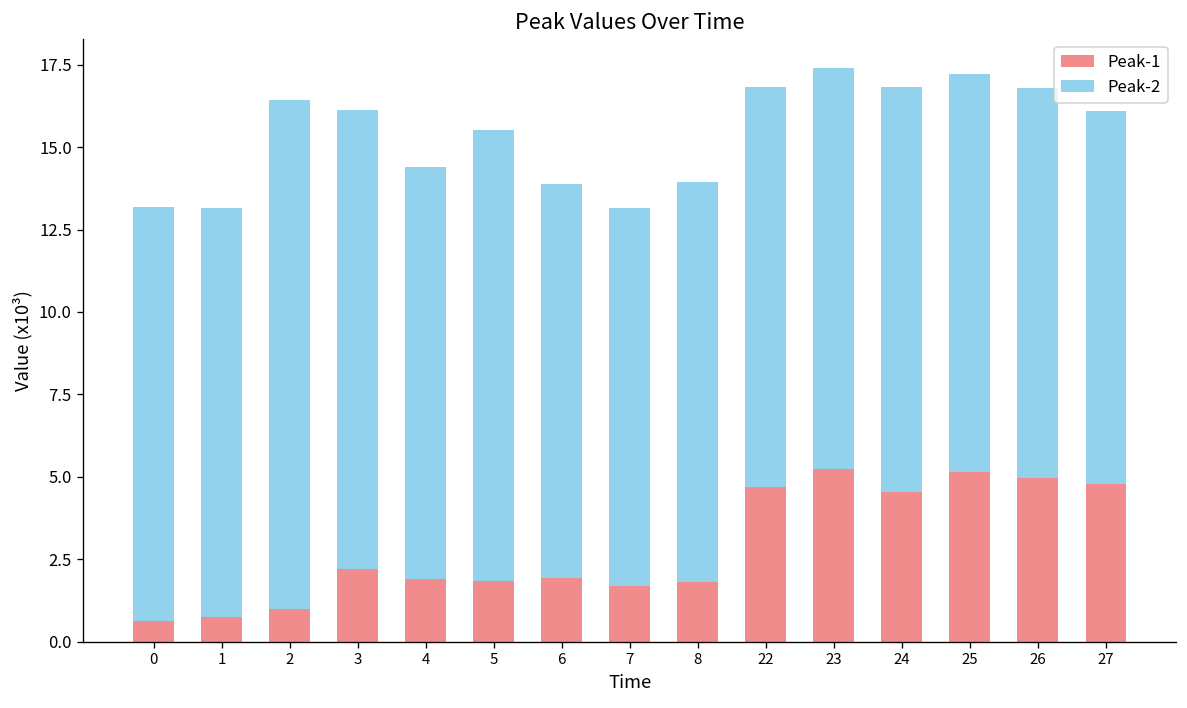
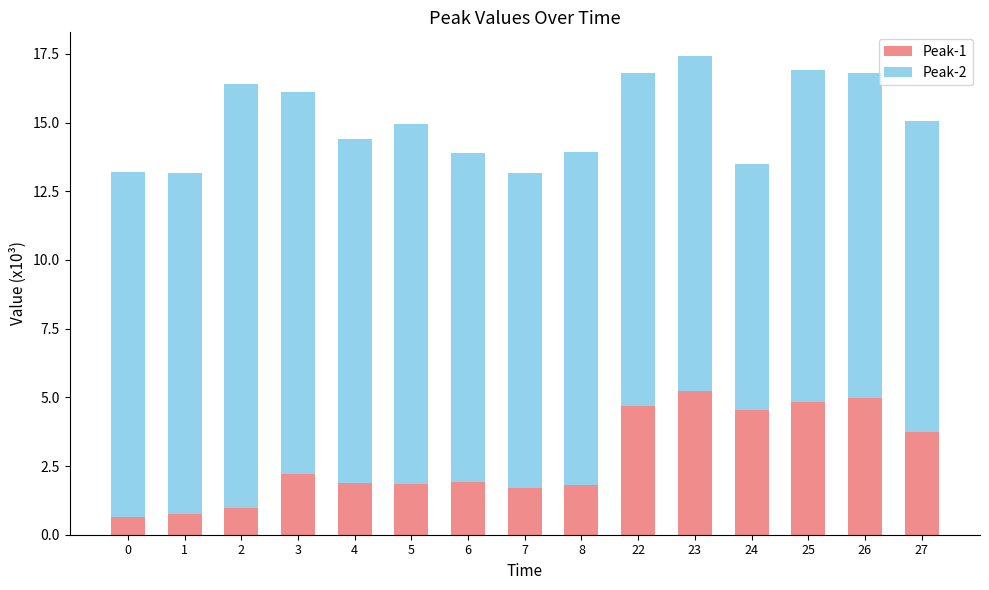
Peak-2, 5: 13.7 -> 13.1
Peak-2, 24: 12.3 -> 9.0
Peak-1, 25: 5.1 -> 4.8
Peak-1, 27: 4.8 -> 3.7
